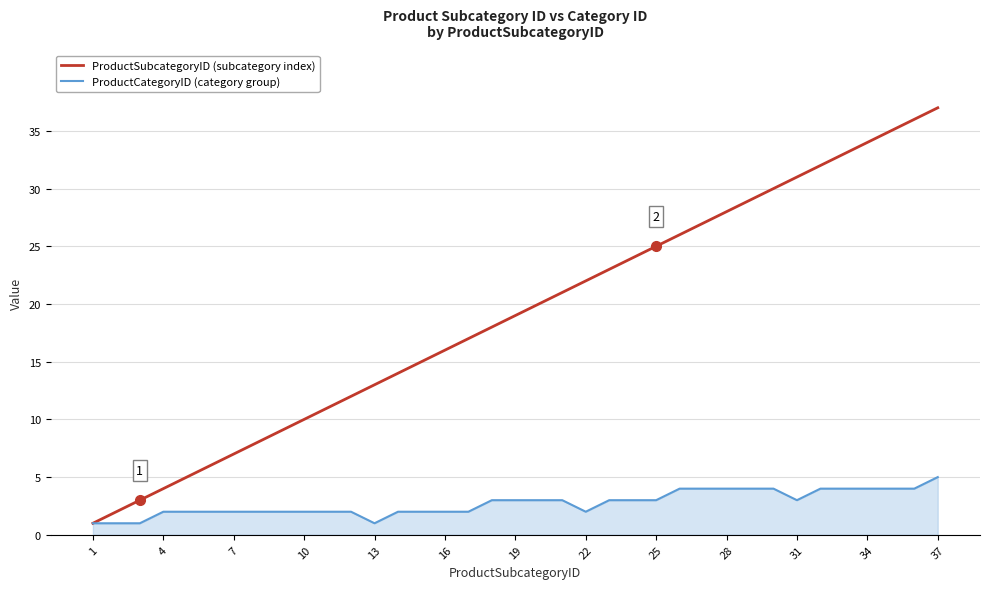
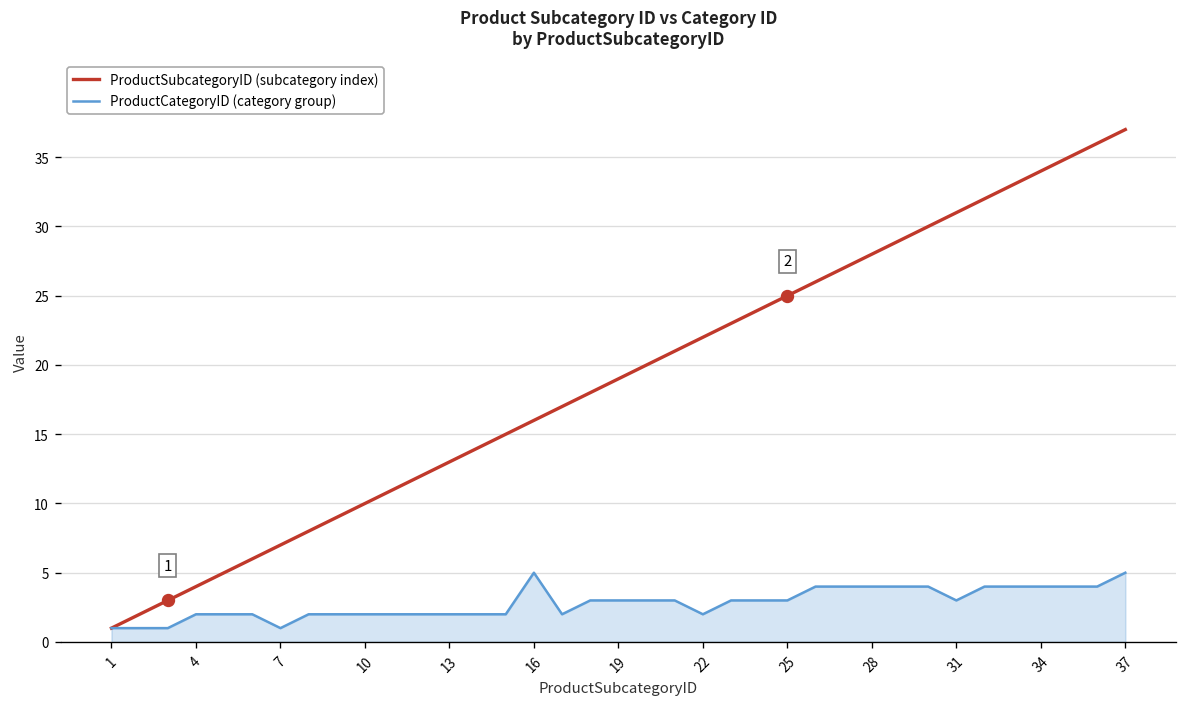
ProductCategoryID (category group), 7: 2 -> 1
ProductCategoryID (category group), 13: 1 -> 2
ProductCategoryID (category group), 16: 2 -> 5
